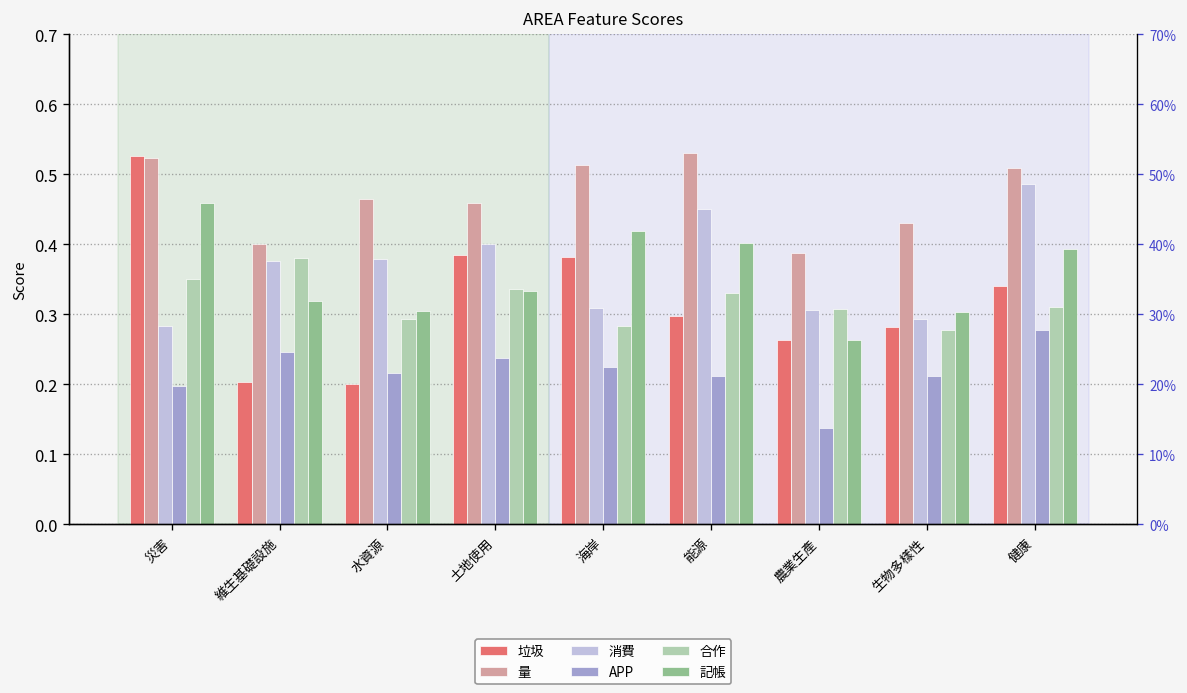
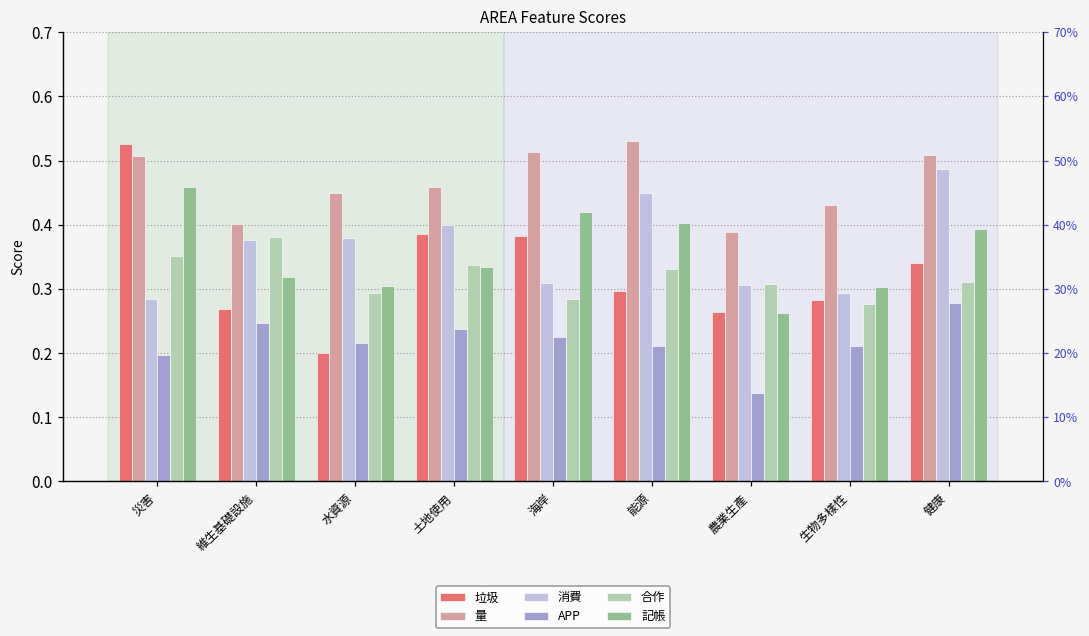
量, 災害: 0.52 -> 0.51
垃圾, 維生基礎設施: 0.20 -> 0.27
量, 水資源: 0.46 -> 0.45
